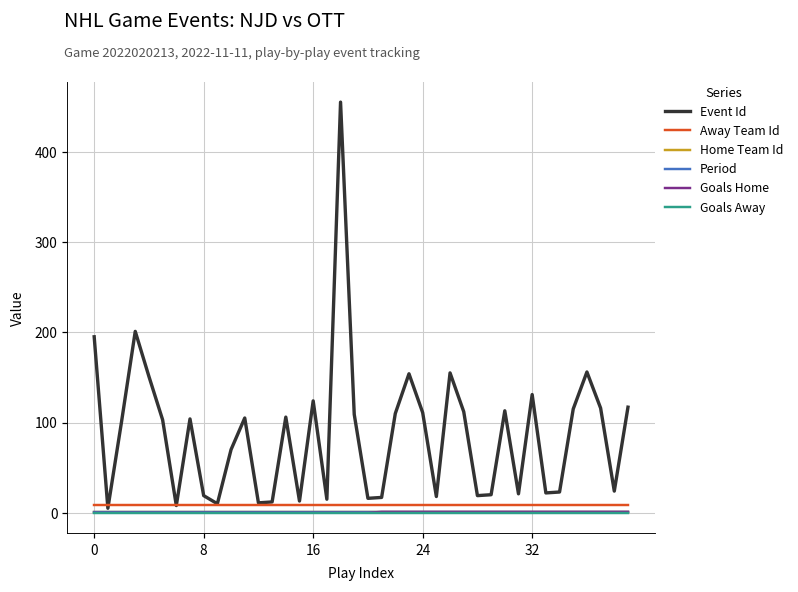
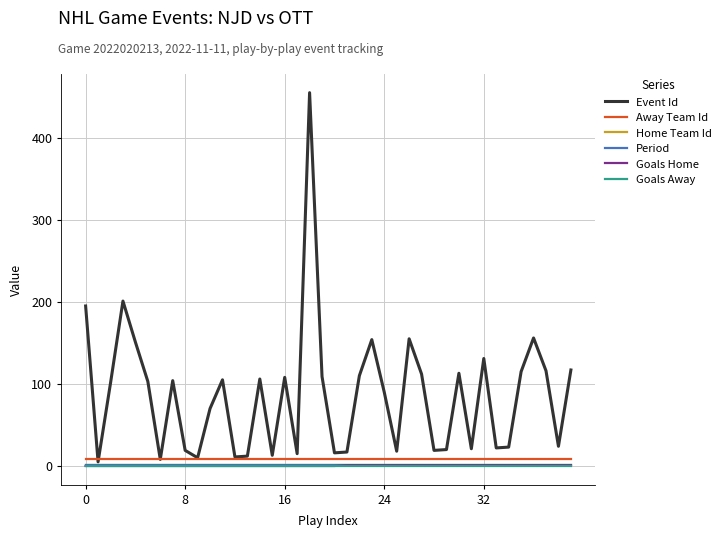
Event Id, 16: 120 -> 110
Event Id, 24: 110 -> 90
